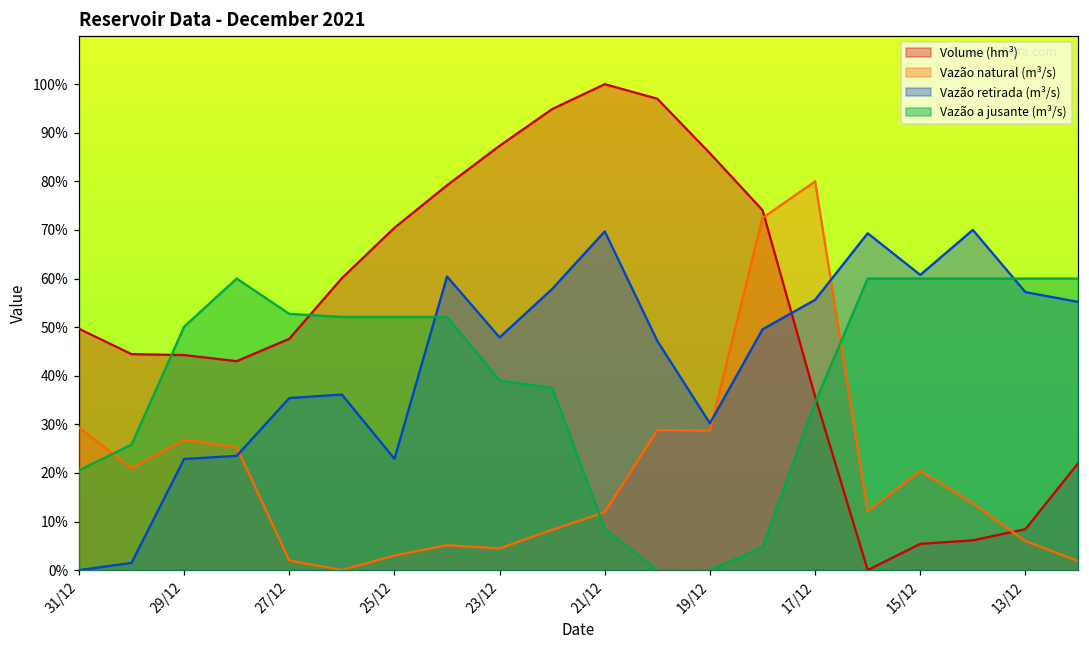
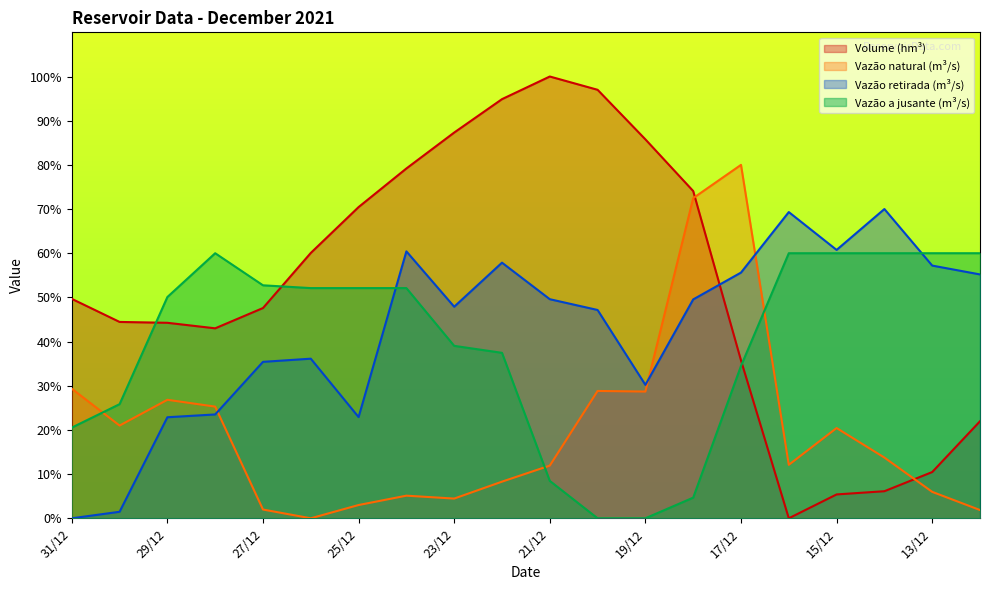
Vazão retirada (m³/s), 21/12: 70% -> 50%
Volume (hm³), 13/12: 8% -> 10%
